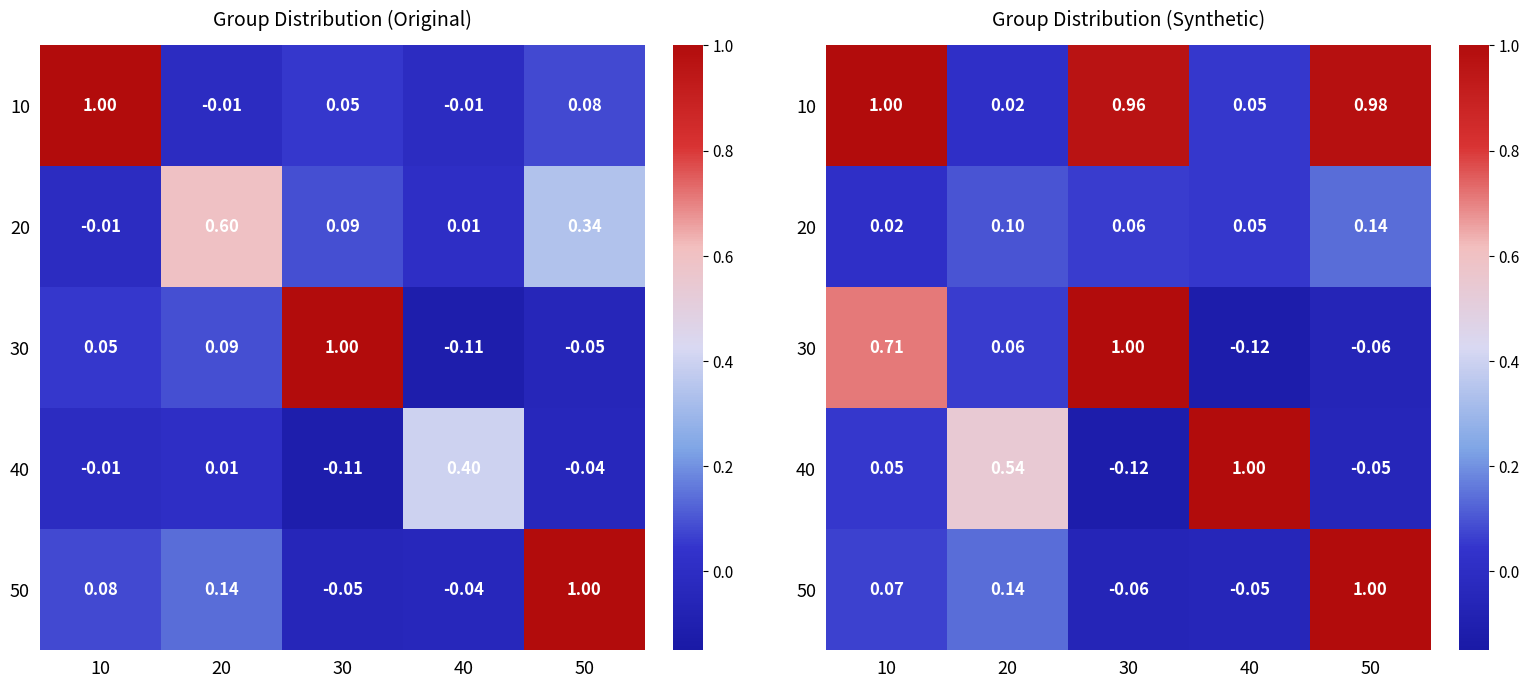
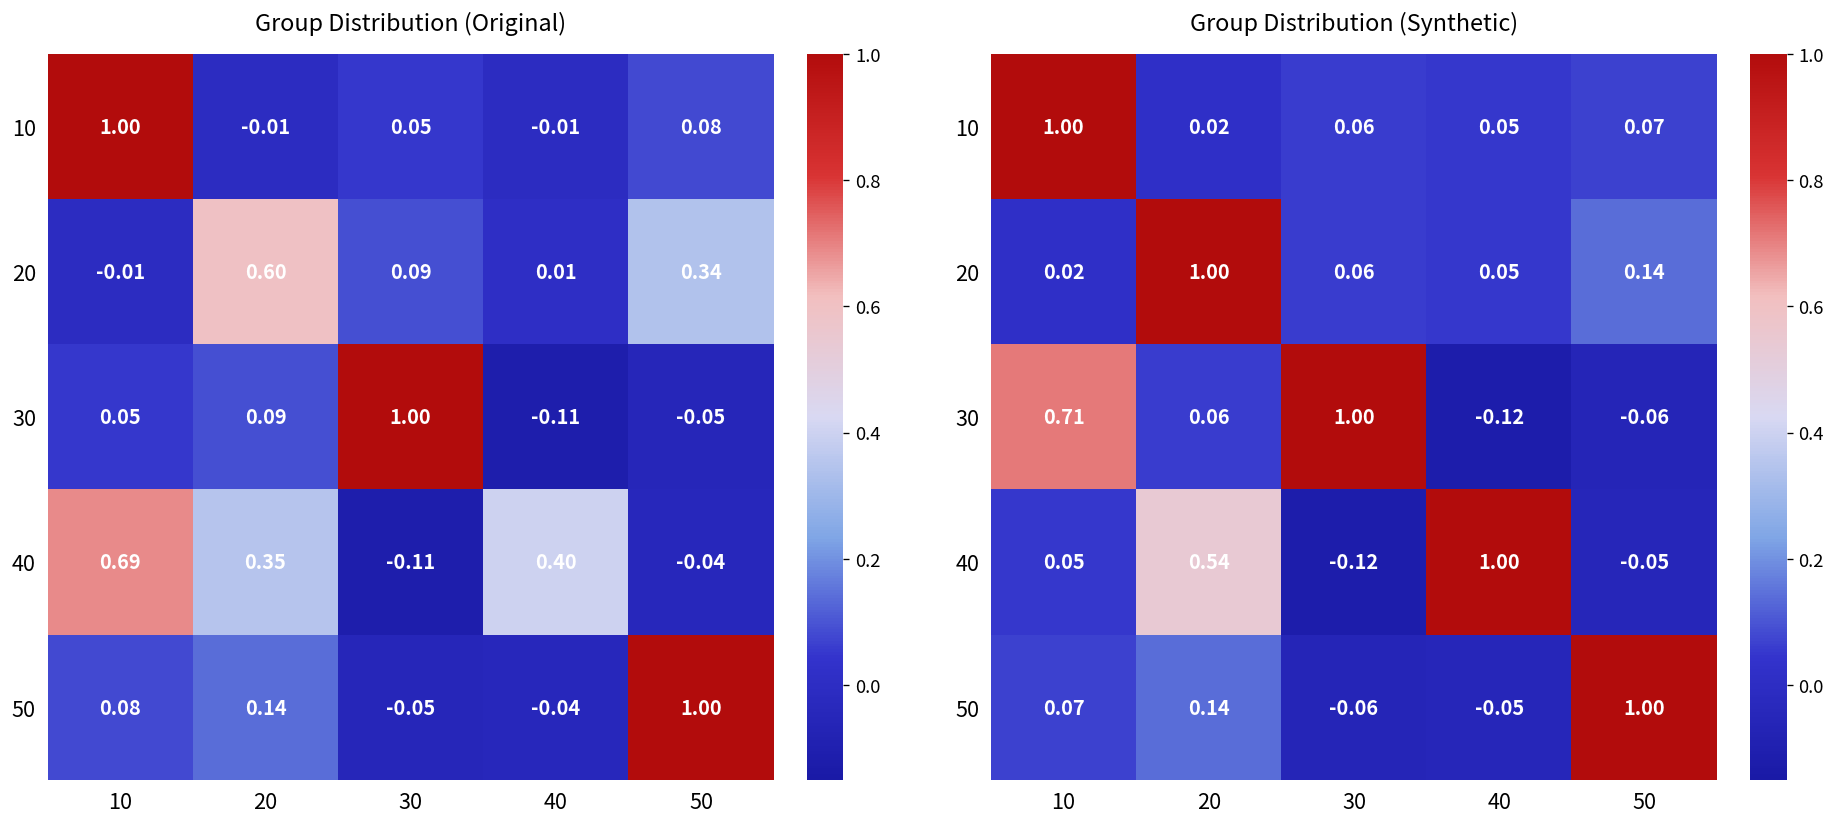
Group Distribution (Original), 40, 10: -0.01 -> 0.69
Group Distribution (Original), 40, 20: 0.01 -> 0.35
Group Distribution (Synthetic), 10, 30: 0.96 -> 0.06
Group Distribution (Synthetic), 10, 50: 0.98 -> 0.07
Group Distribution (Synthetic), 20, 20: 0.10 -> 1.00
